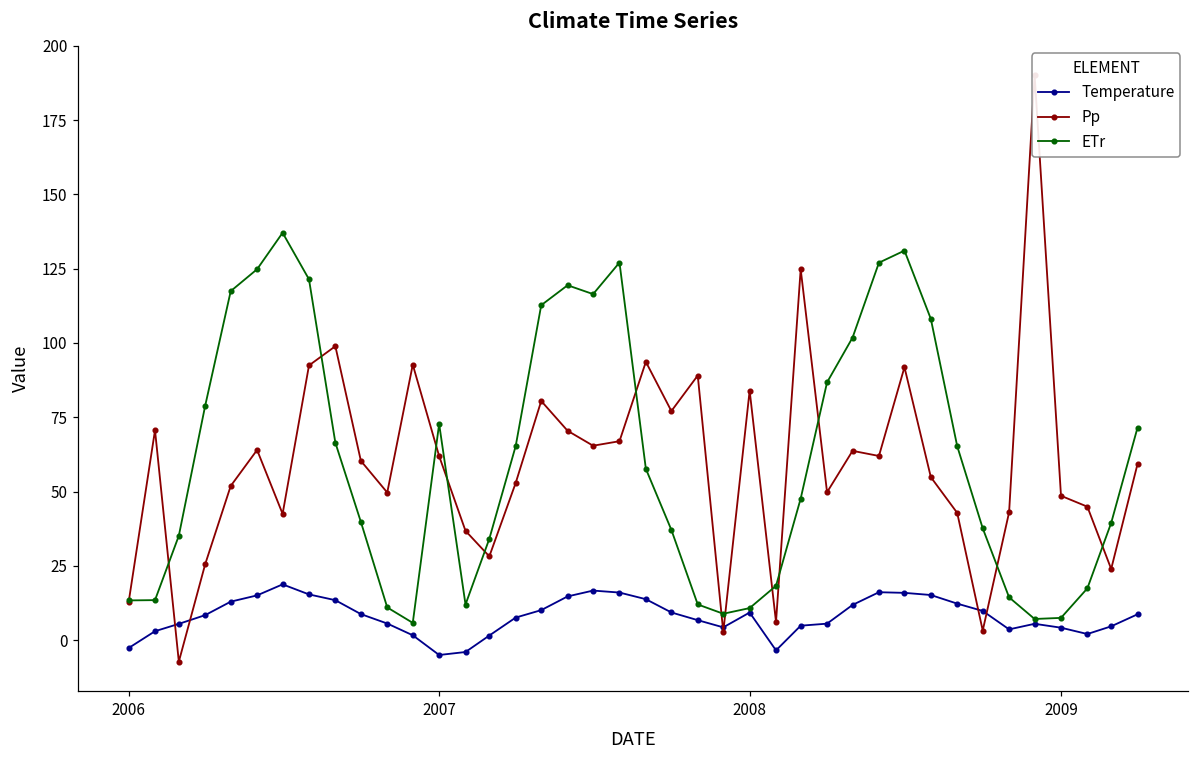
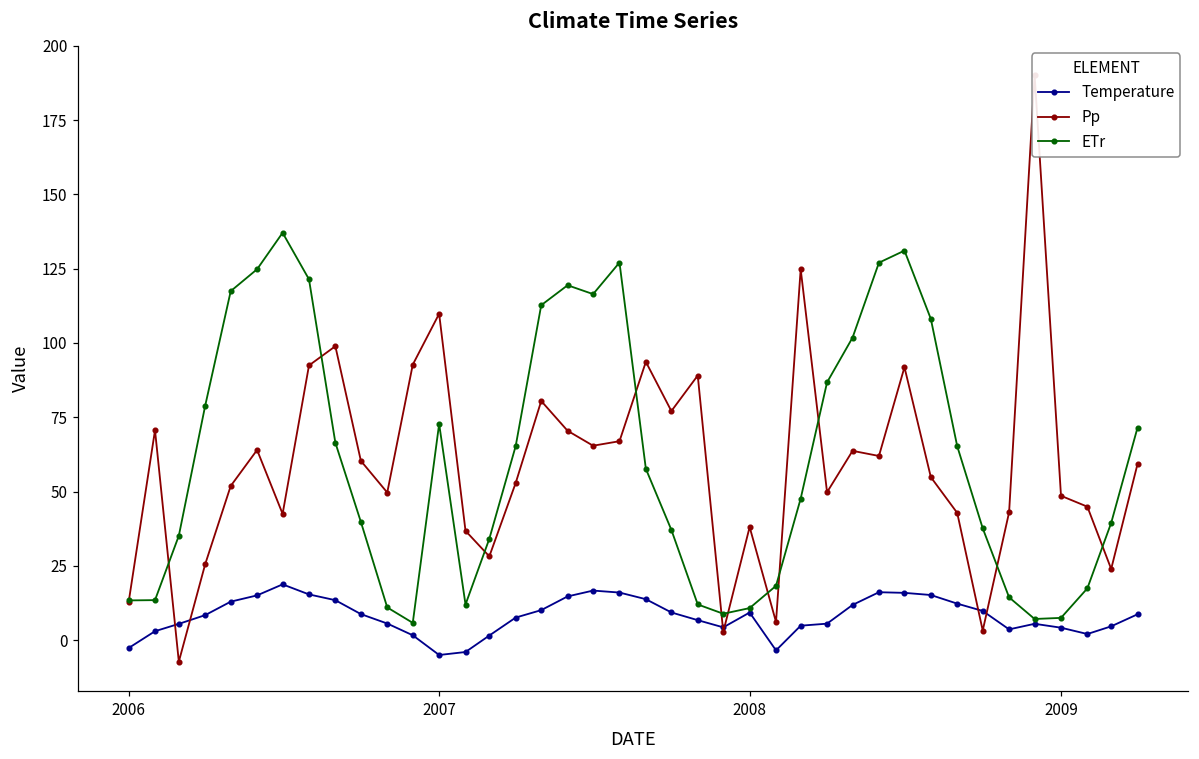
Pp, 2007: 62 -> 110
Pp, 2008: 84 -> 38
